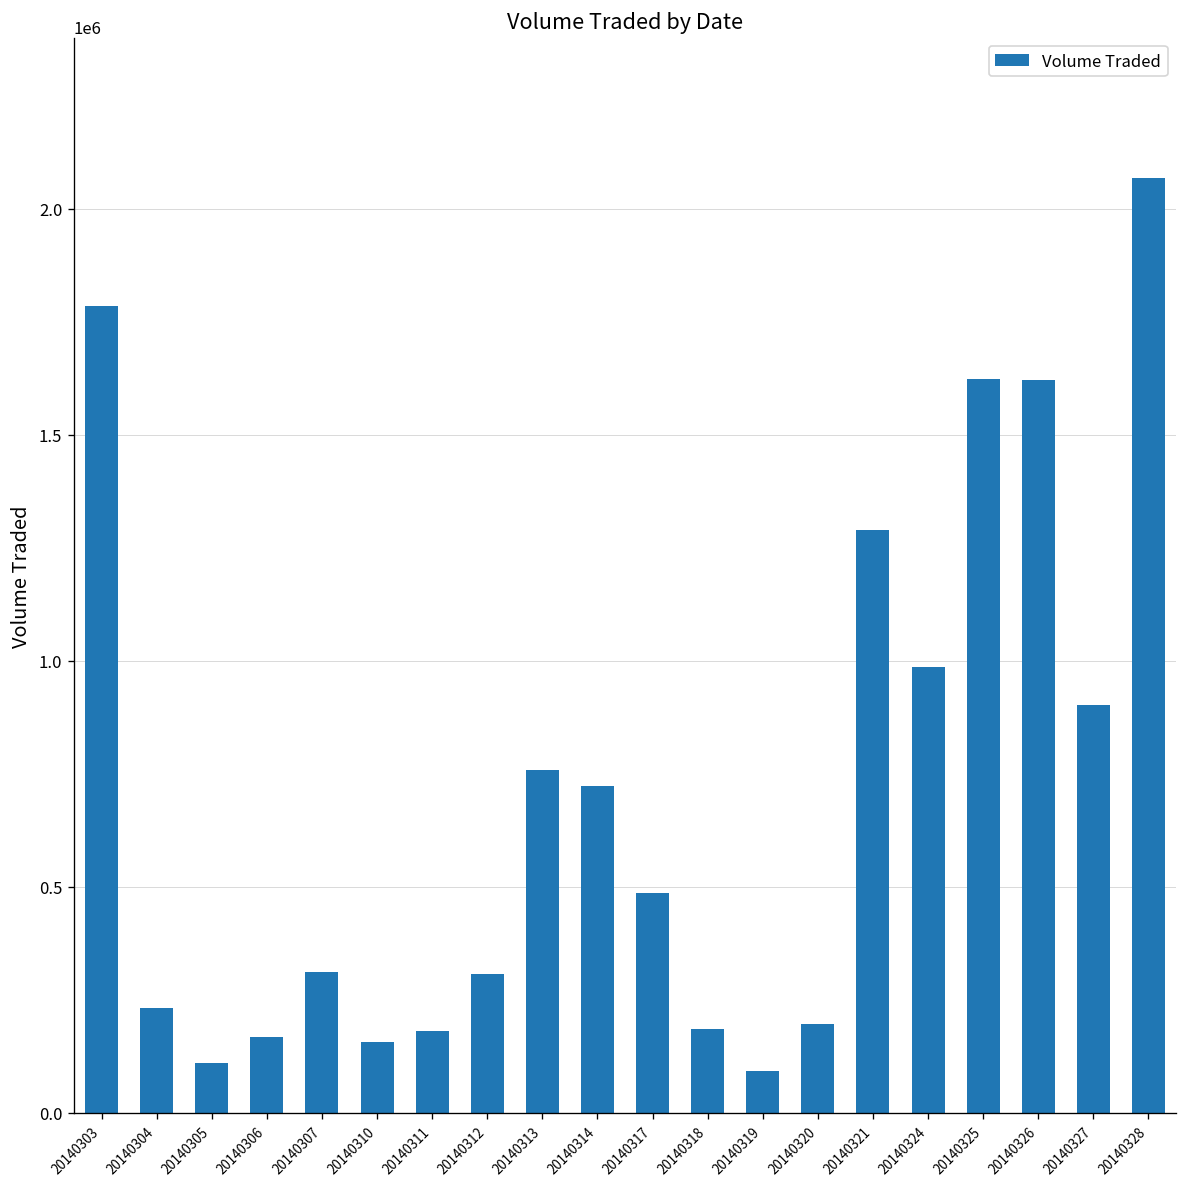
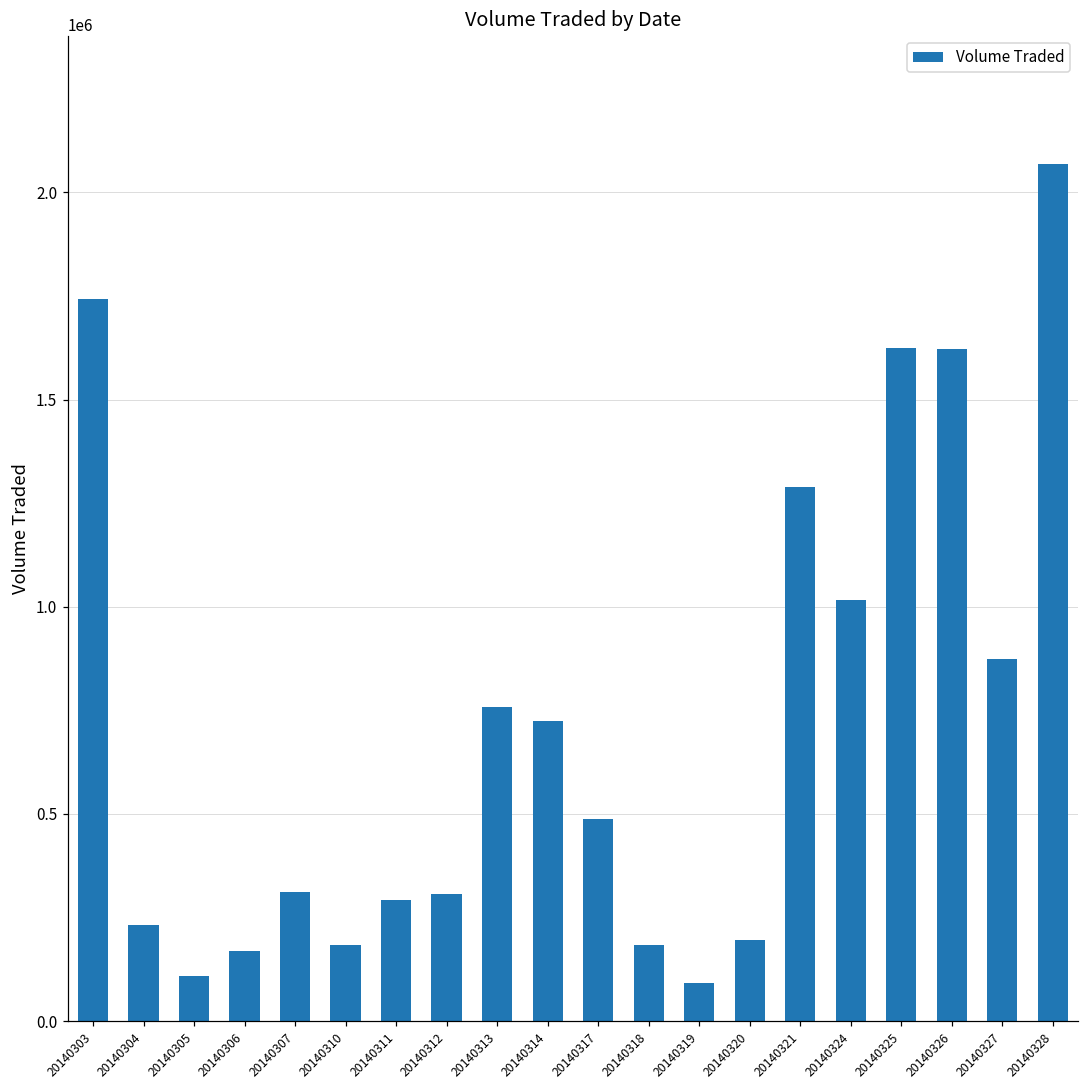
20140303: 1790000 -> 1740000
20140310: 160000 -> 180000
20140311: 180000 -> 290000
20140324: 990000 -> 1020000
20140327: 900000 -> 870000
